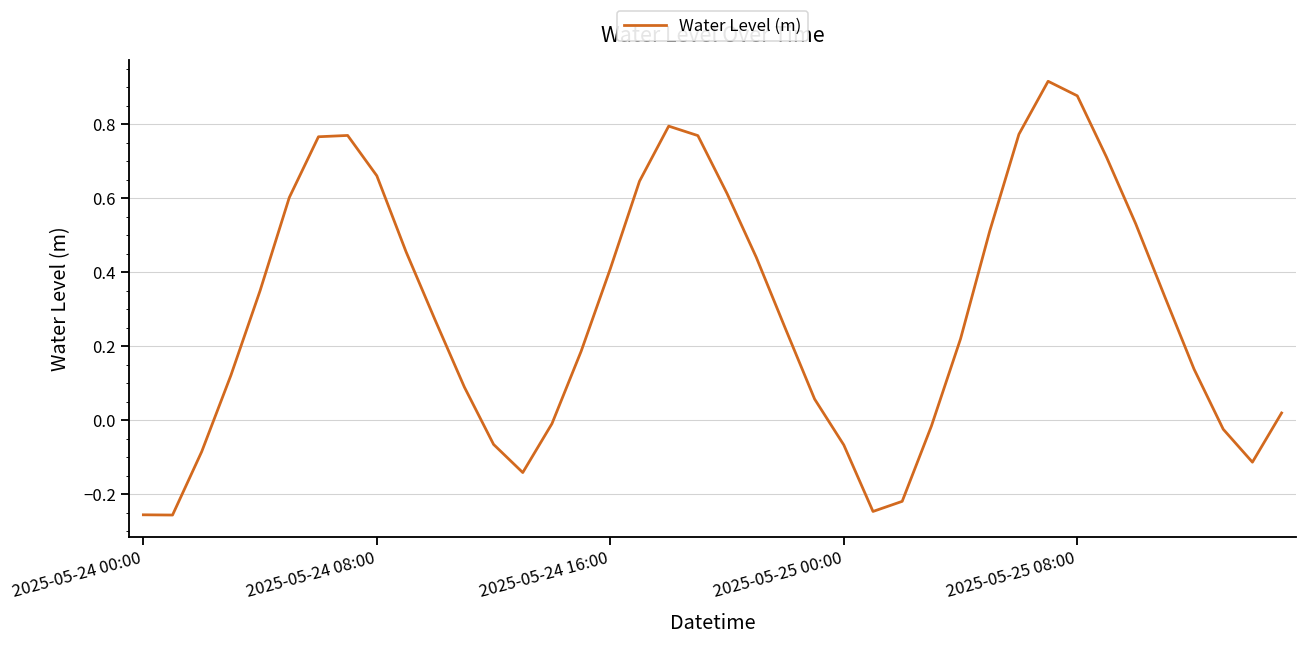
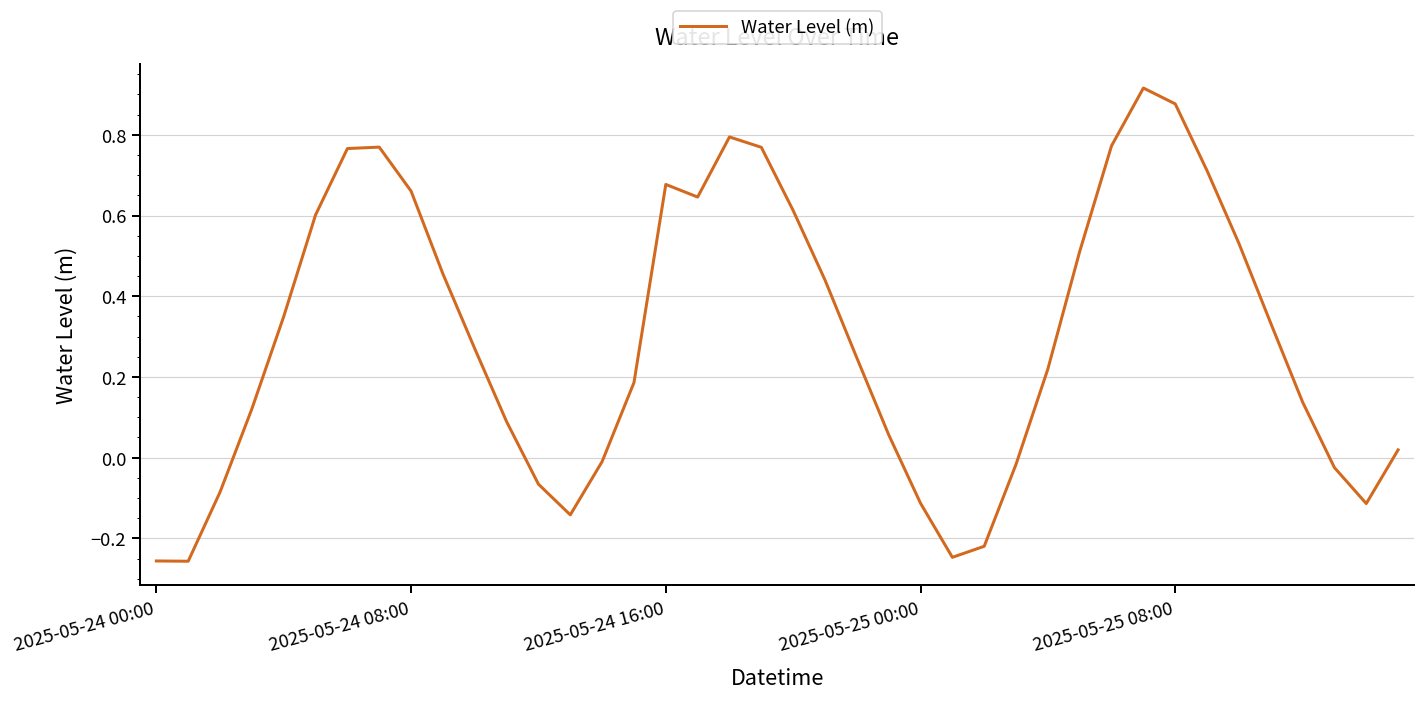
2025-05-24 16:00: 0.41 -> 0.68
2025-05-25 00:00: -0.07 -> -0.11
